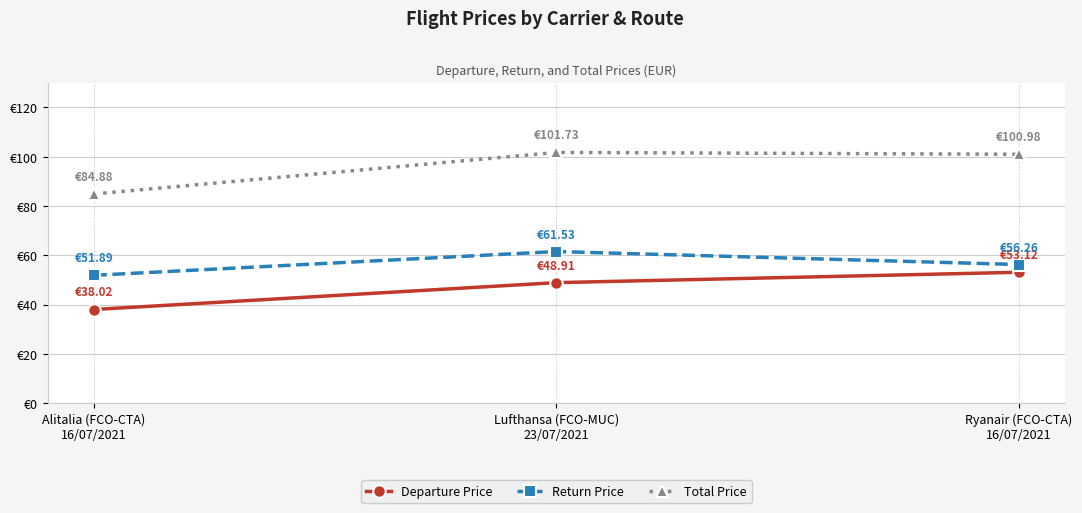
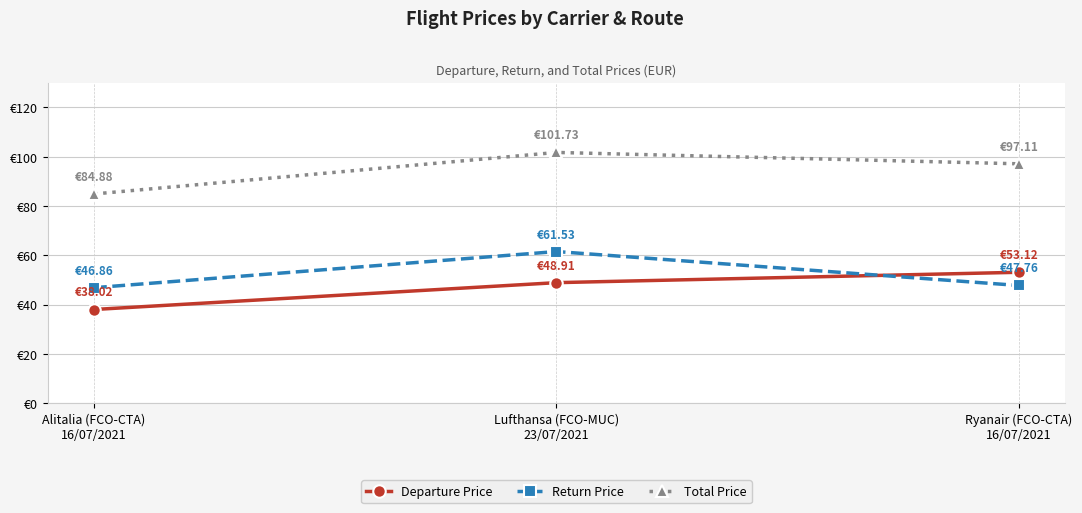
Return Price, Alitalia (FCO-CTA) 16/07/2021: €51.89 -> €46.86
Return Price, Ryanair (FCO-CTA) 16/07/2021: €56.26 -> €47.76
Total Price, Ryanair (FCO-CTA) 16/07/2021: €100.98 -> €97.11
